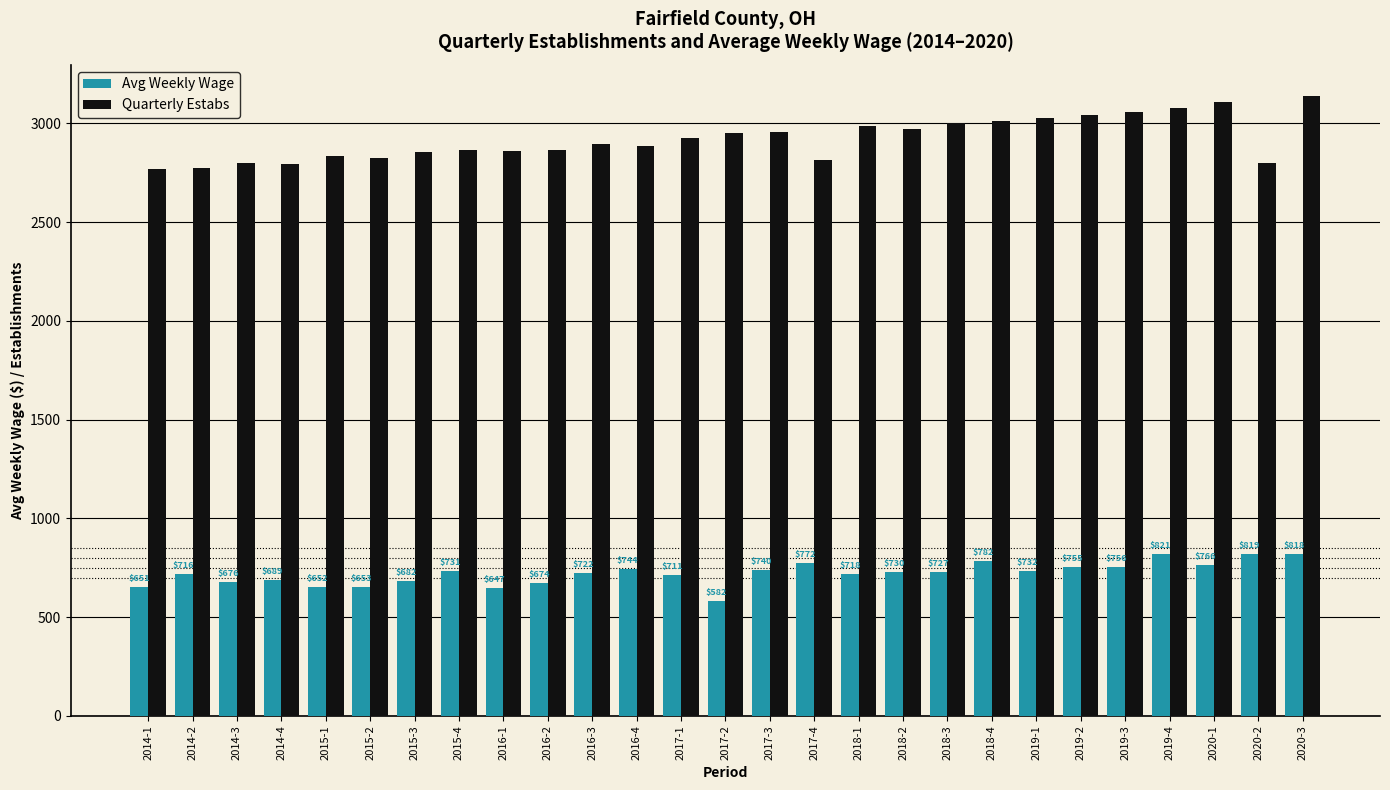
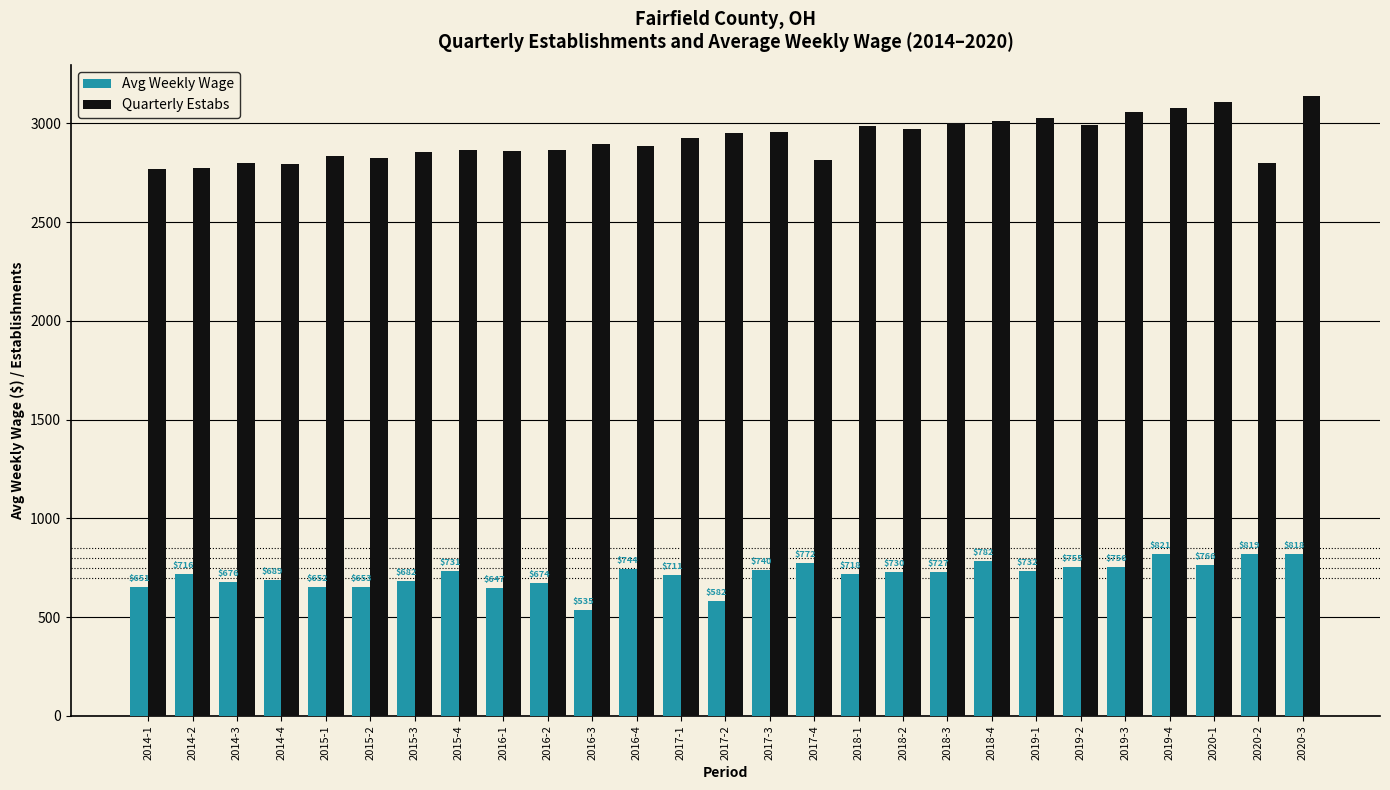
Avg Weekly Wage, 2016-3: $722 -> $535
Quarterly Estabs, 2019-2: 3040 -> 2990
